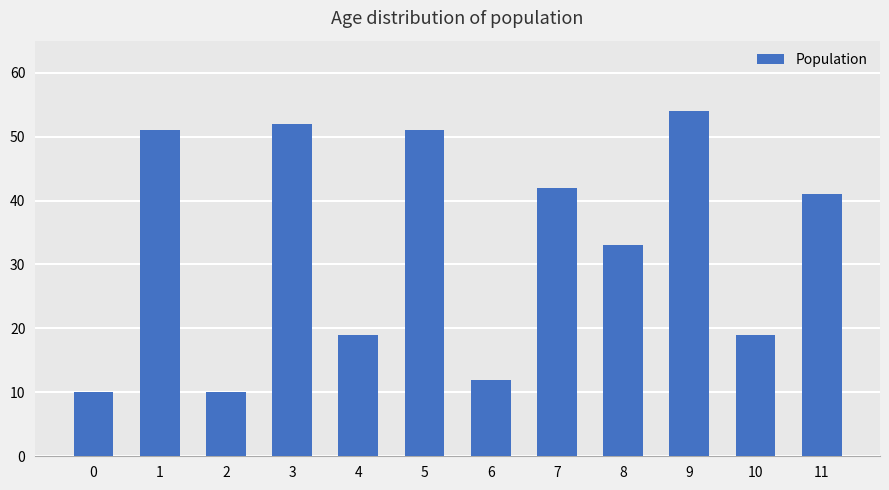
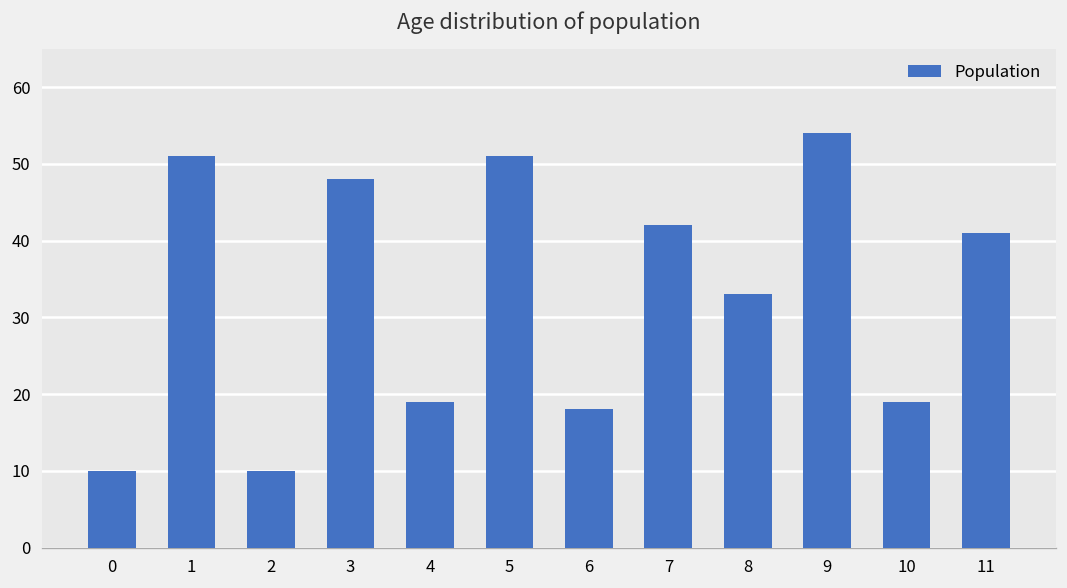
3: 52 -> 48
6: 12 -> 18
